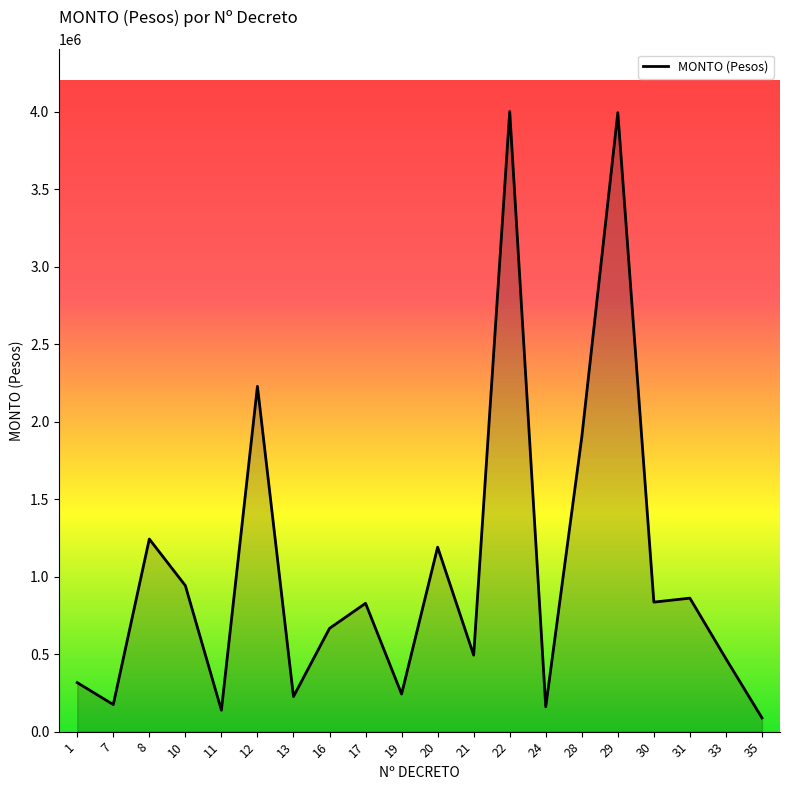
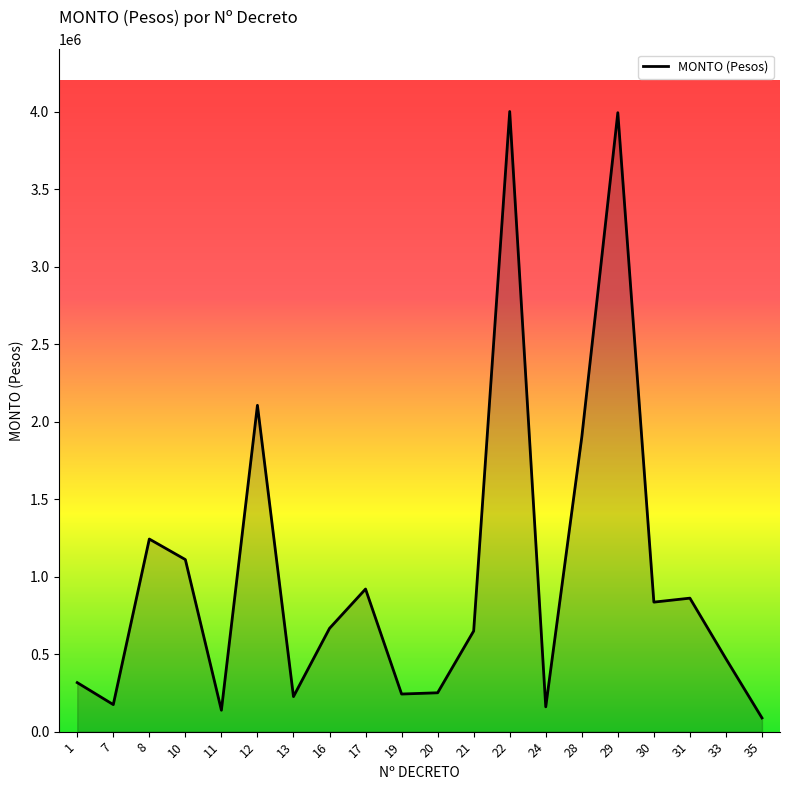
10: 940000 -> 1110000
12: 2230000 -> 2100000
17: 830000 -> 920000
20: 1190000 -> 250000
21: 490000 -> 650000
